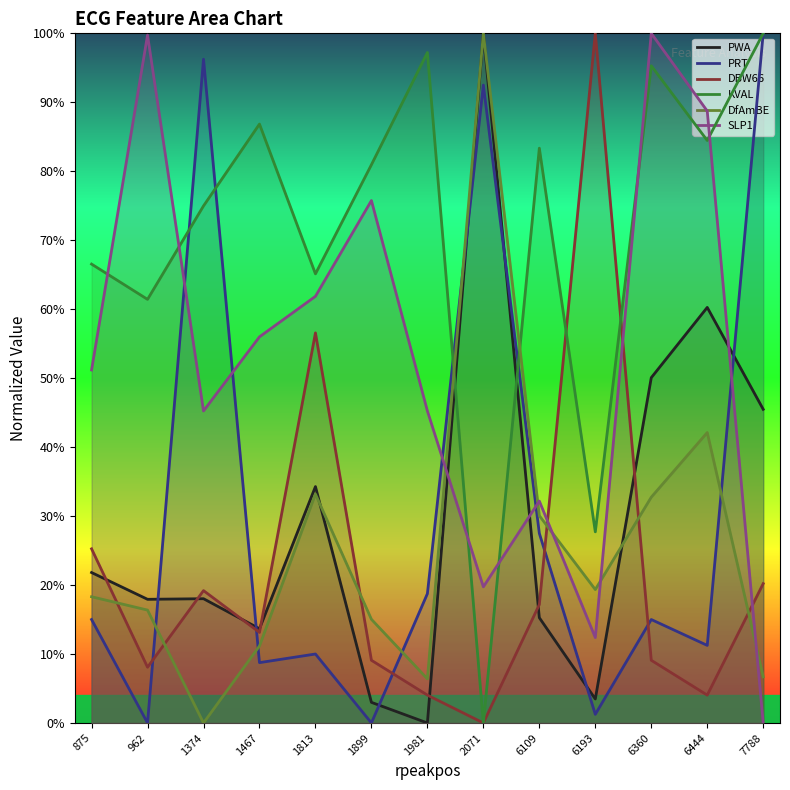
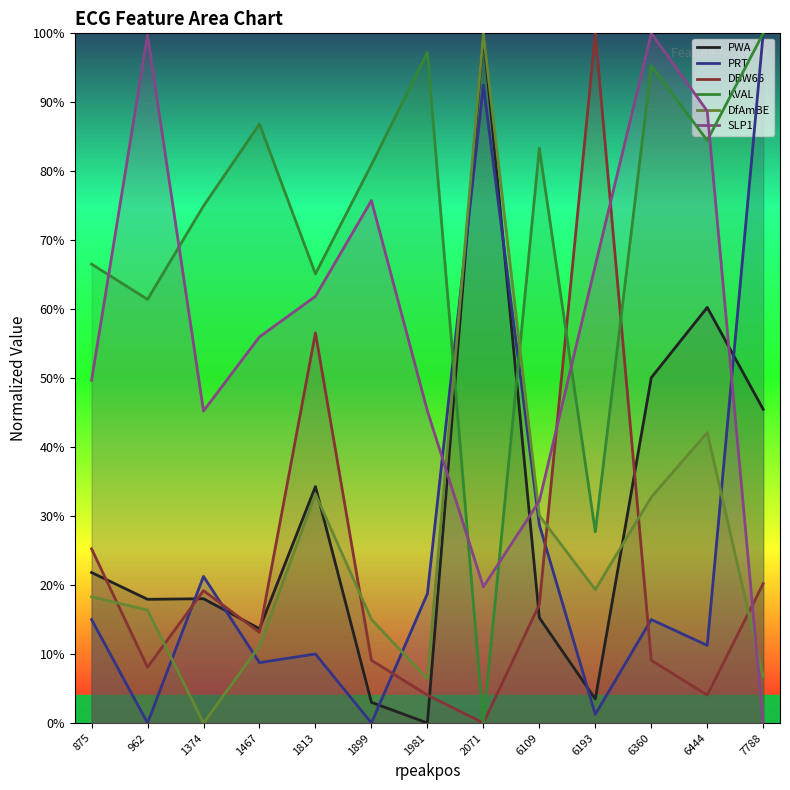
SLP1, 875: 51% -> 50%
PRT, 1374: 96% -> 21%
PRT, 6109: 28% -> 29%
SLP1, 6193: 12% -> 66%
